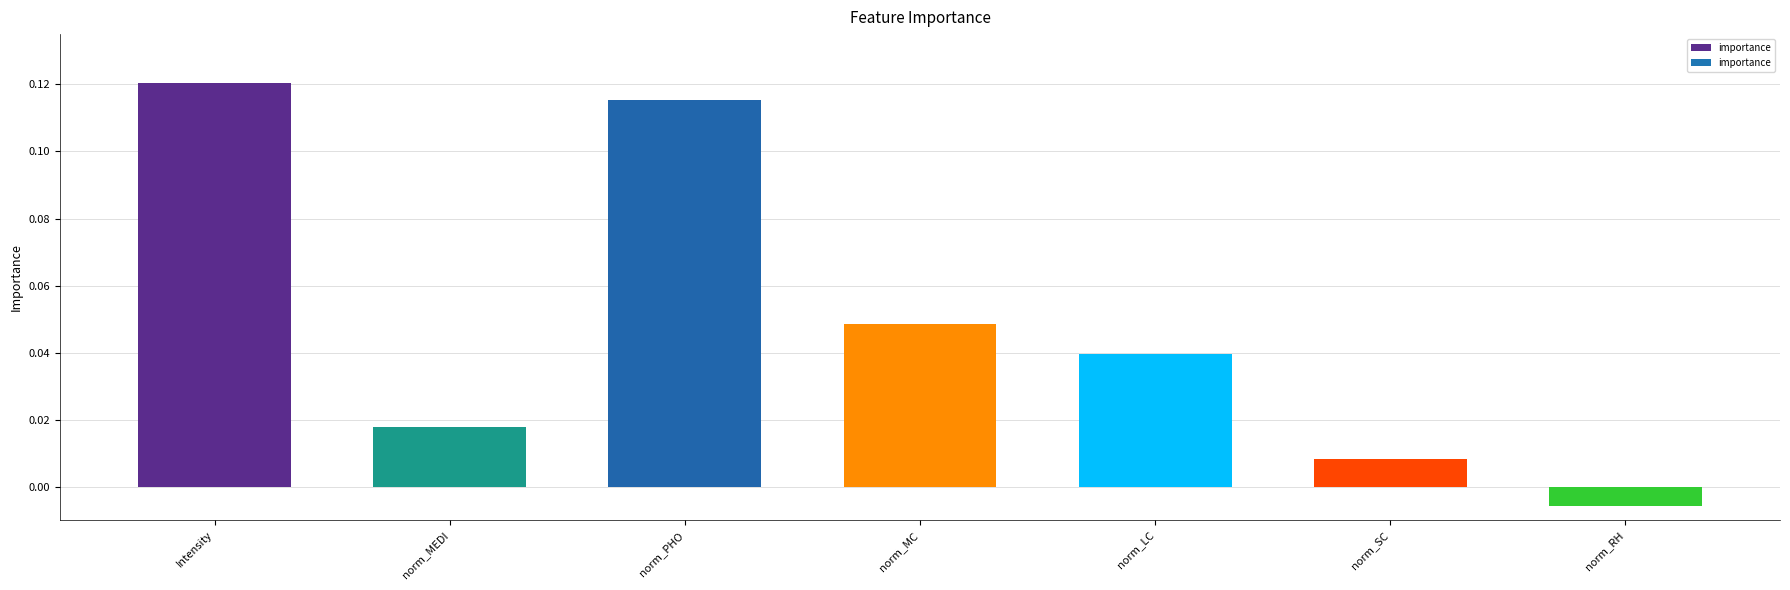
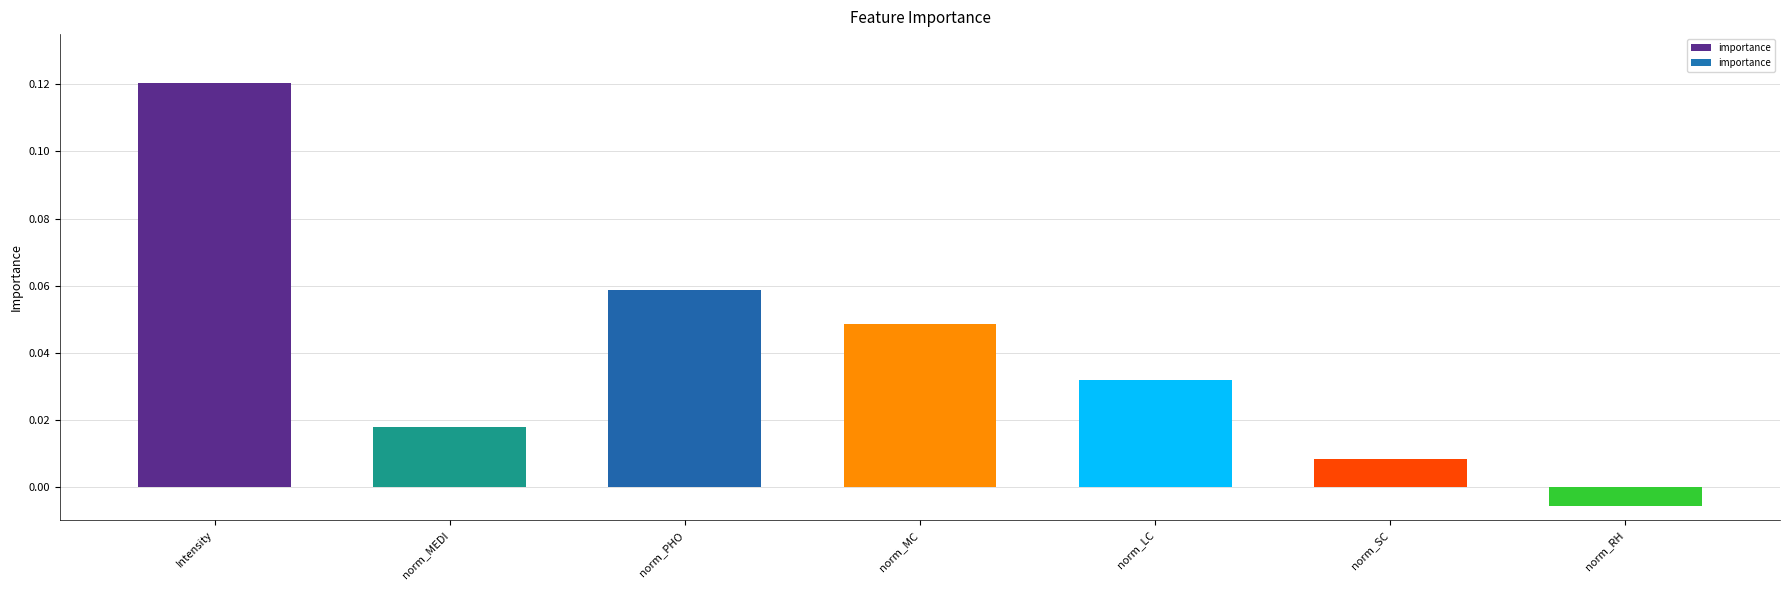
norm_PHO: 0.115 -> 0.059
norm_LC: 0.039 -> 0.032
